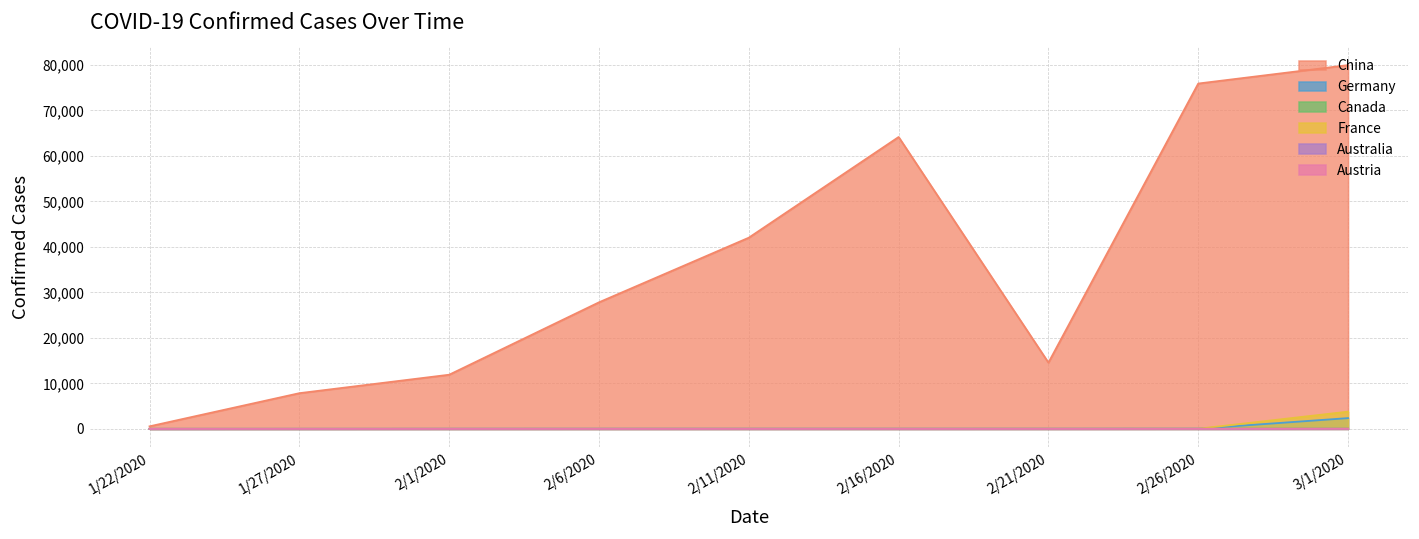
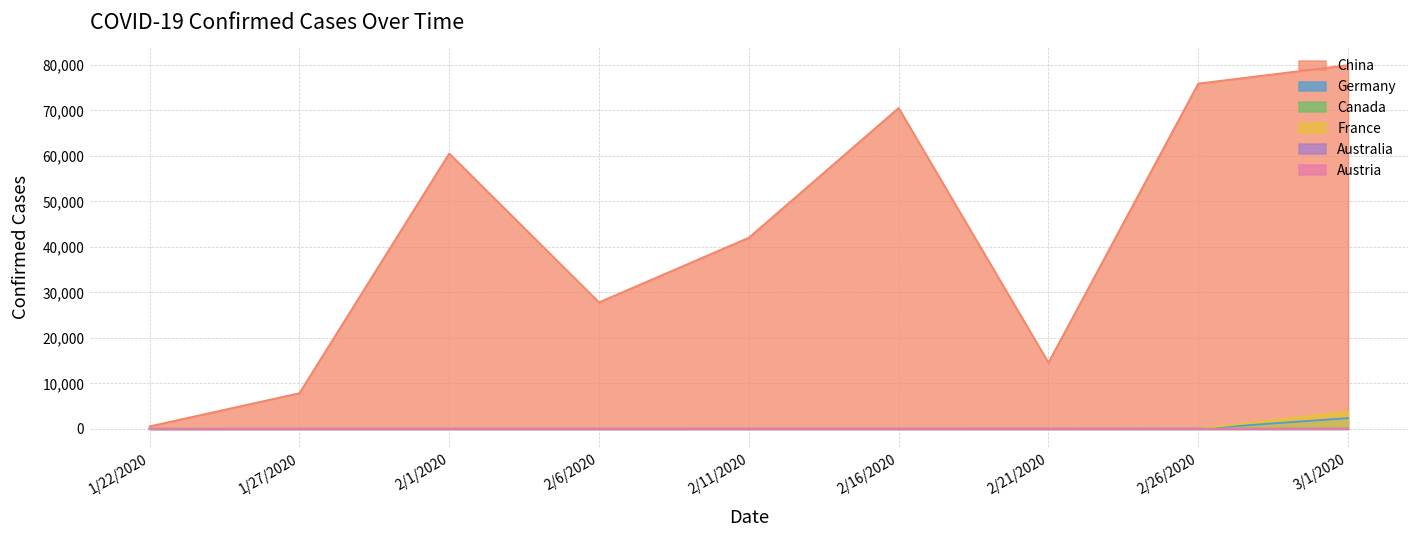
China, 2/1/2020: 12,000 -> 61,000
China, 2/16/2020: 64,000 -> 71,000
